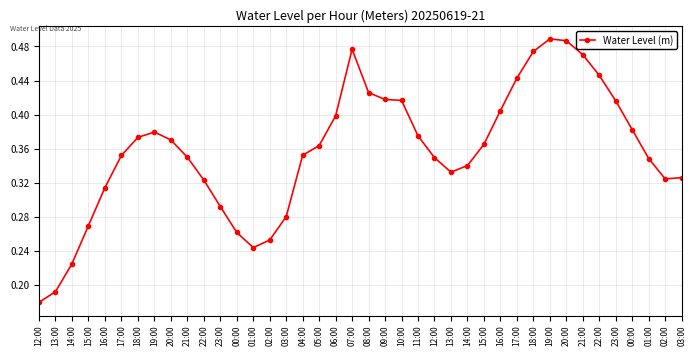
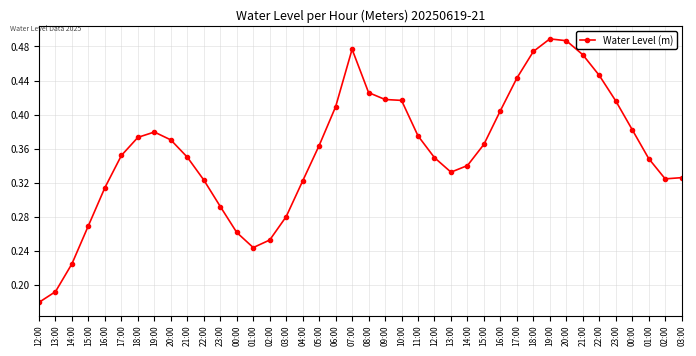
04:00: 0.35 -> 0.32
06:00: 0.40 -> 0.41
